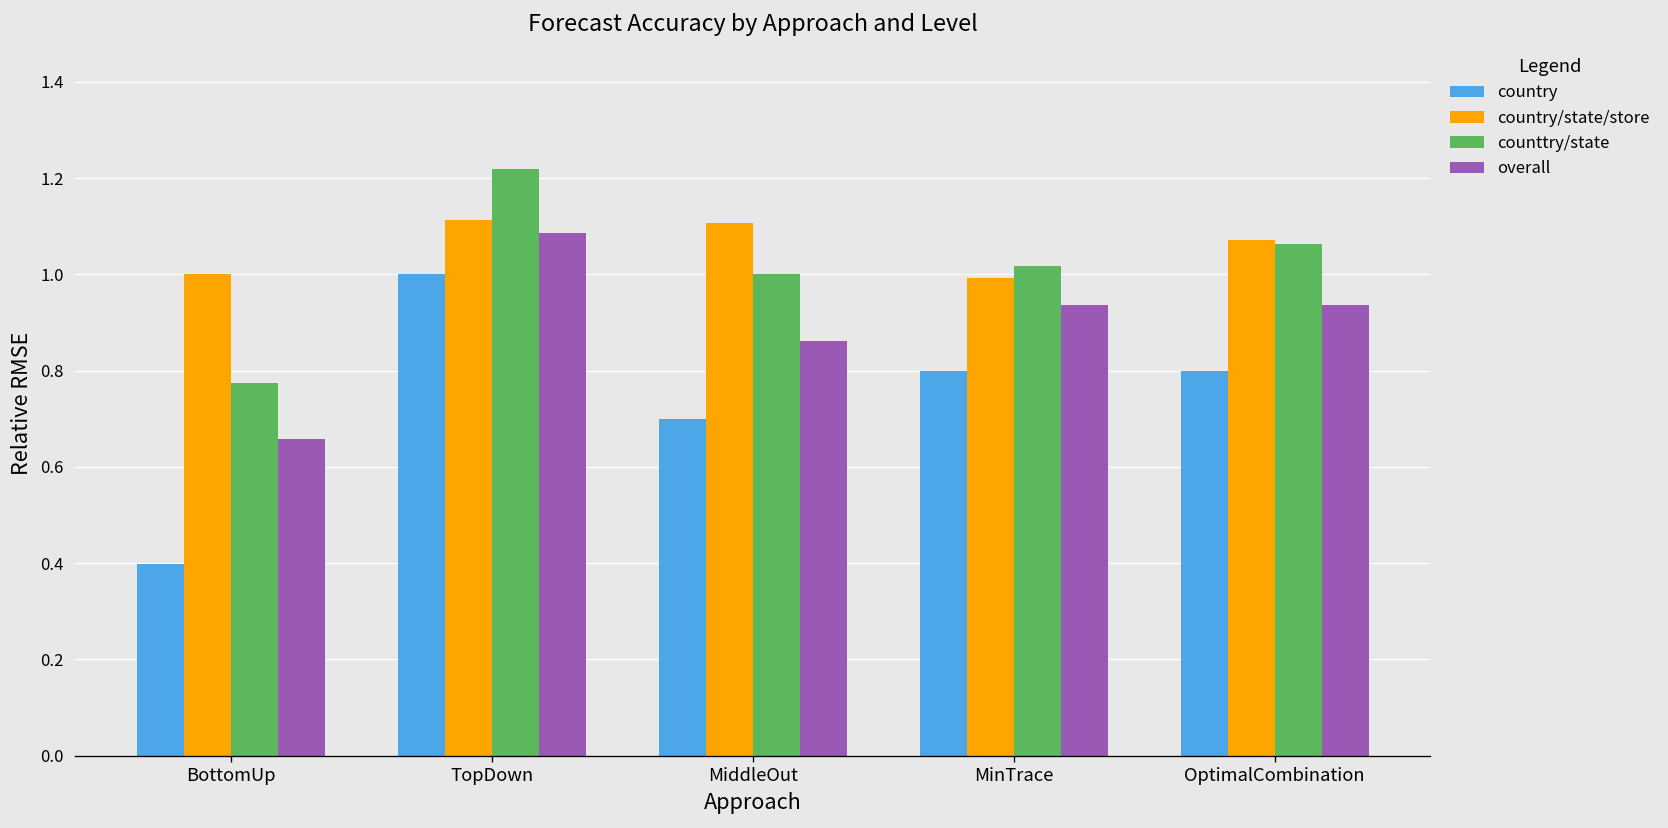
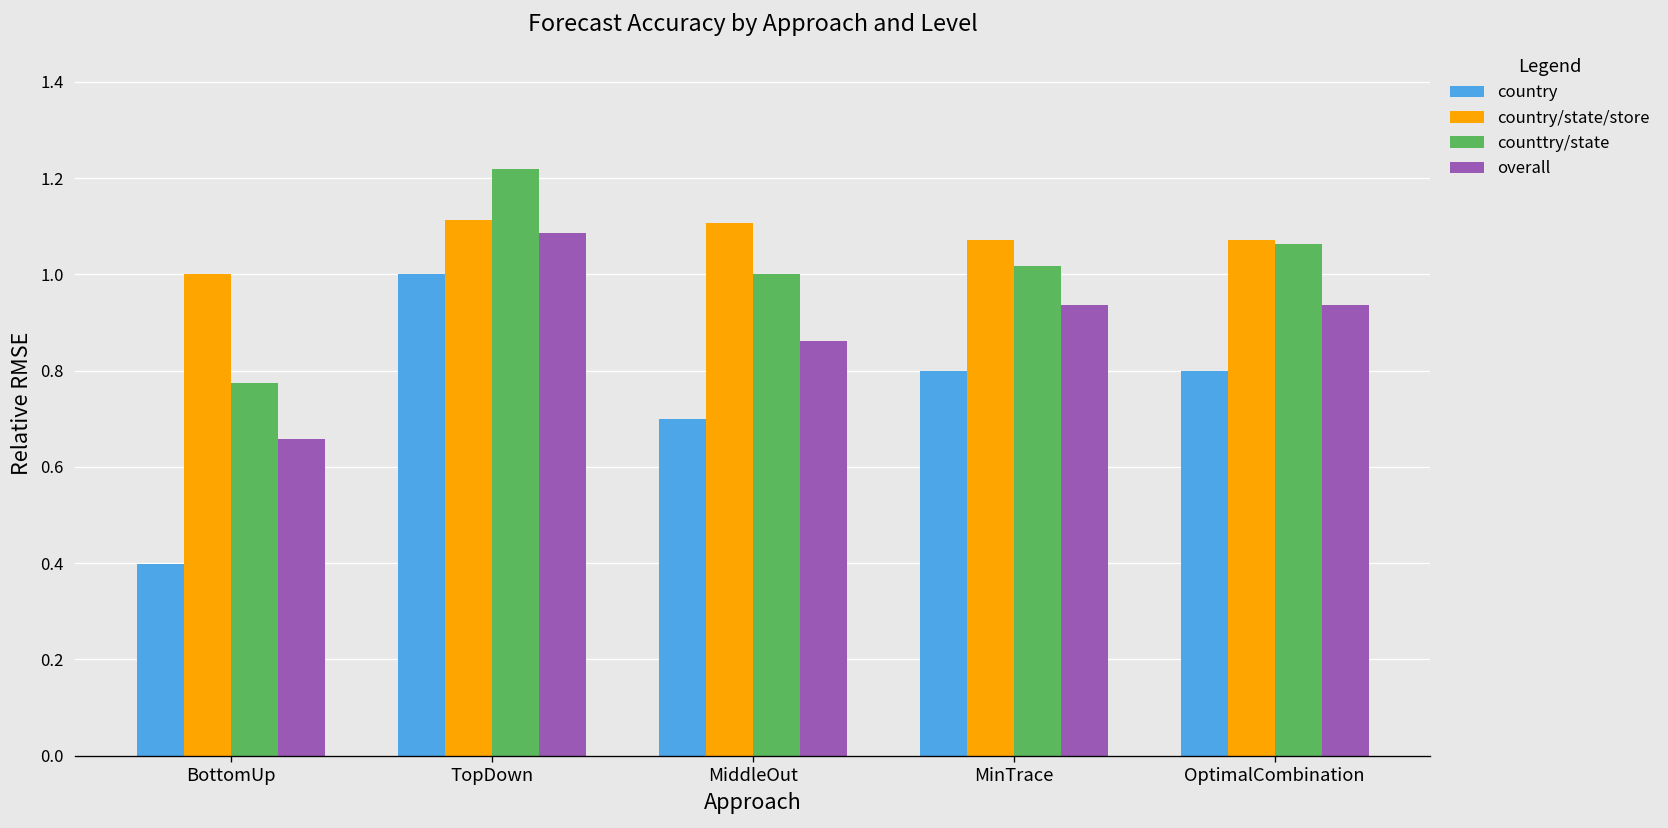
country/state/store, MinTrace: 0.99 -> 1.07
